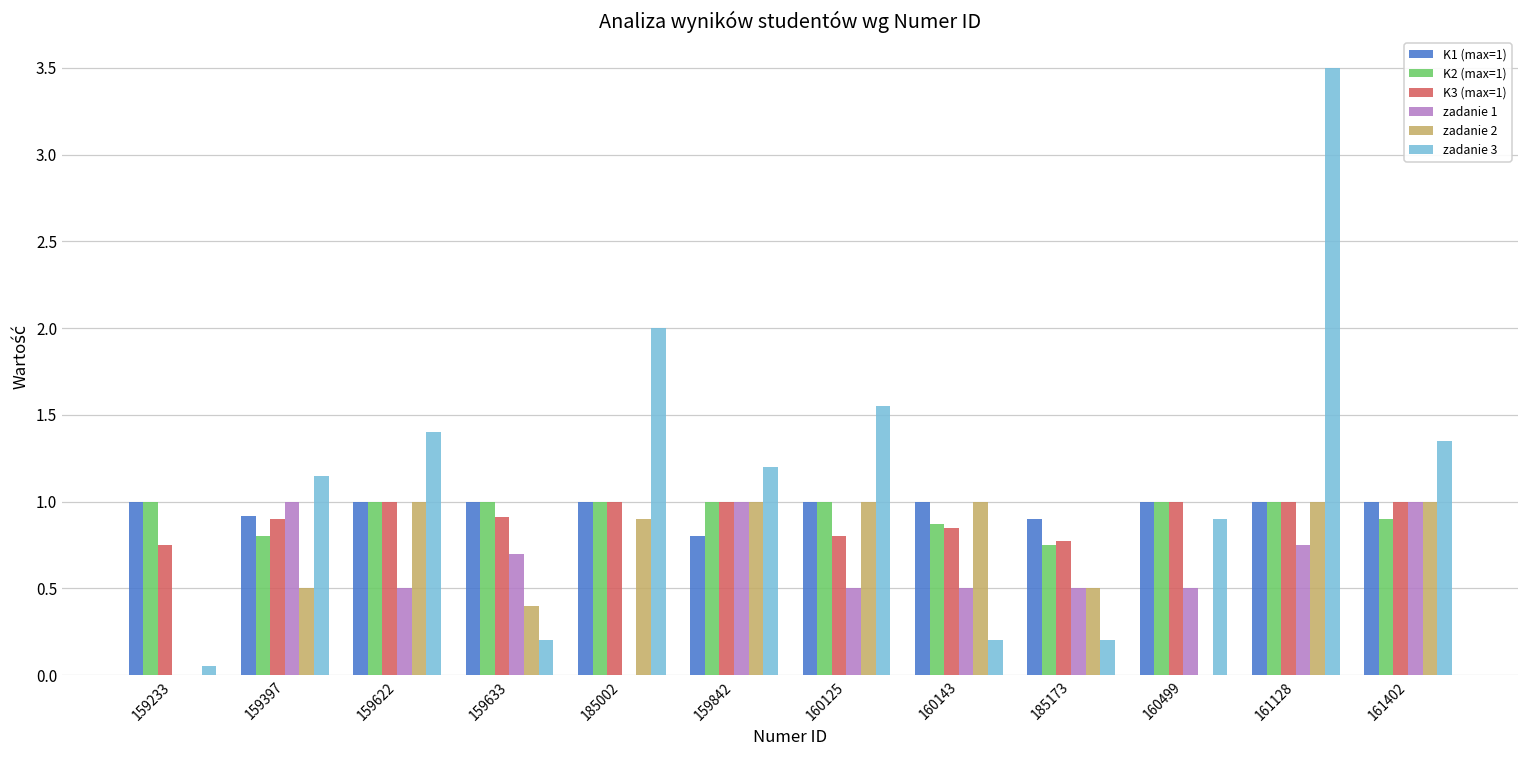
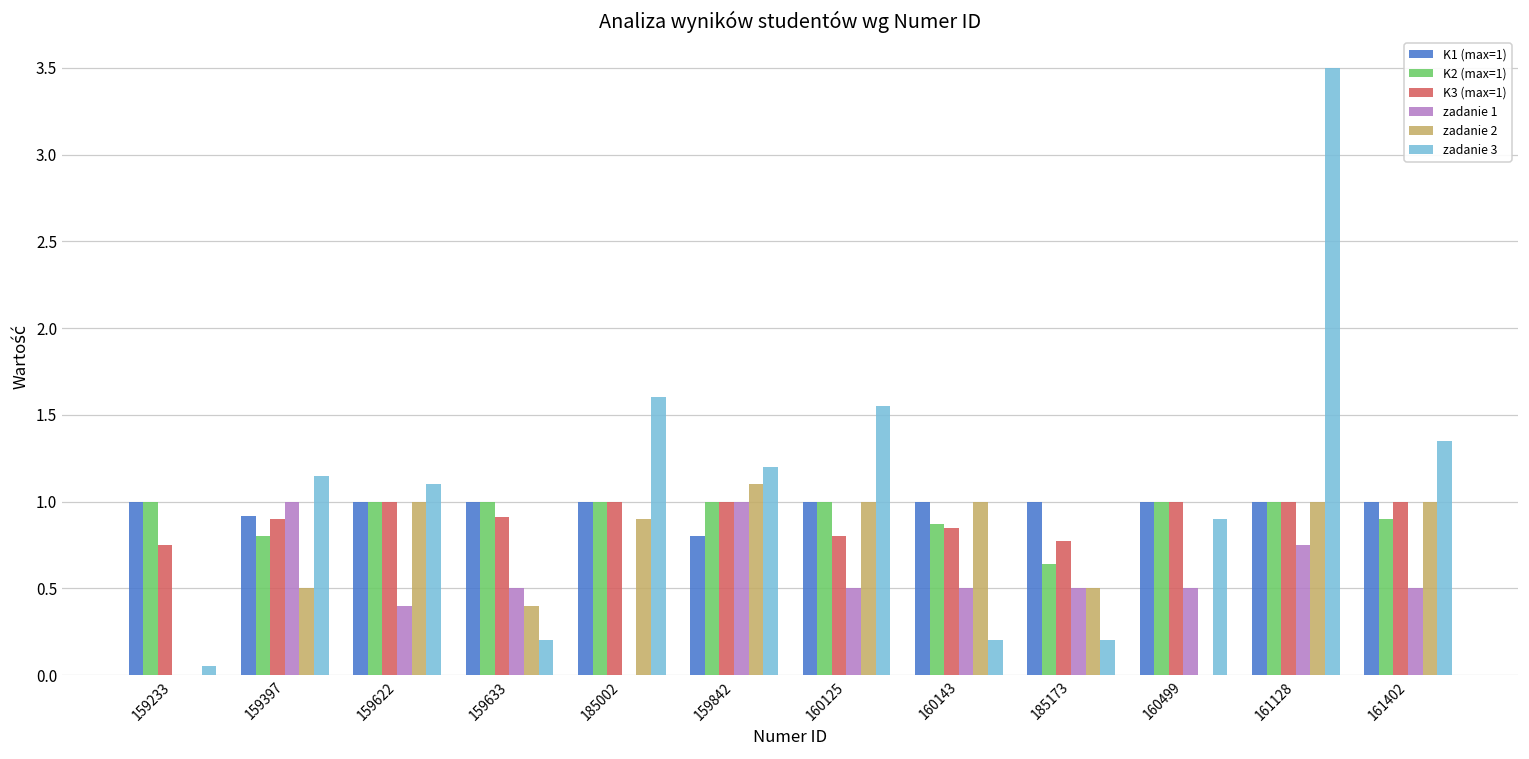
zadanie 1, 159622: 0.5 -> 0.4
zadanie 3, 159622: 1.4 -> 1.1
zadanie 1, 159633: 0.7 -> 0.5
zadanie 3, 185002: 2.0 -> 1.6
zadanie 2, 159842: 1.0 -> 1.1
K1 (max=1), 185173: 0.9 -> 1.0
K2 (max=1), 185173: 0.75 -> 0.64
zadanie 1, 161402: 1.0 -> 0.5
